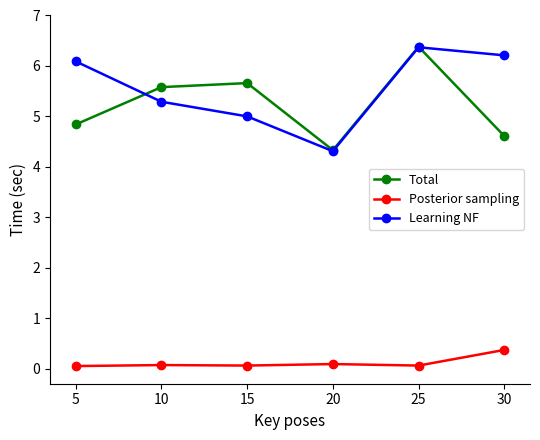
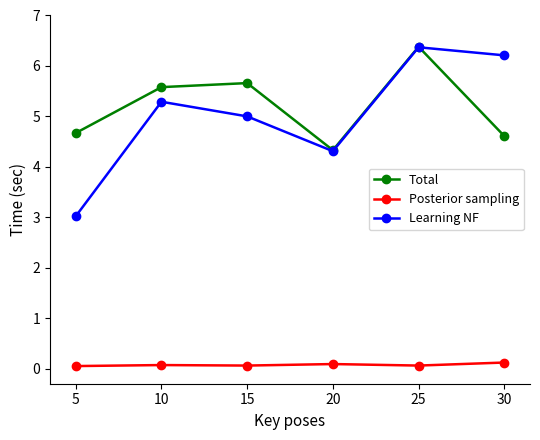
Total, 5: 4.8 -> 4.7
Learning NF, 5: 6.1 -> 3.0
Posterior sampling, 30: 0.4 -> 0.1
